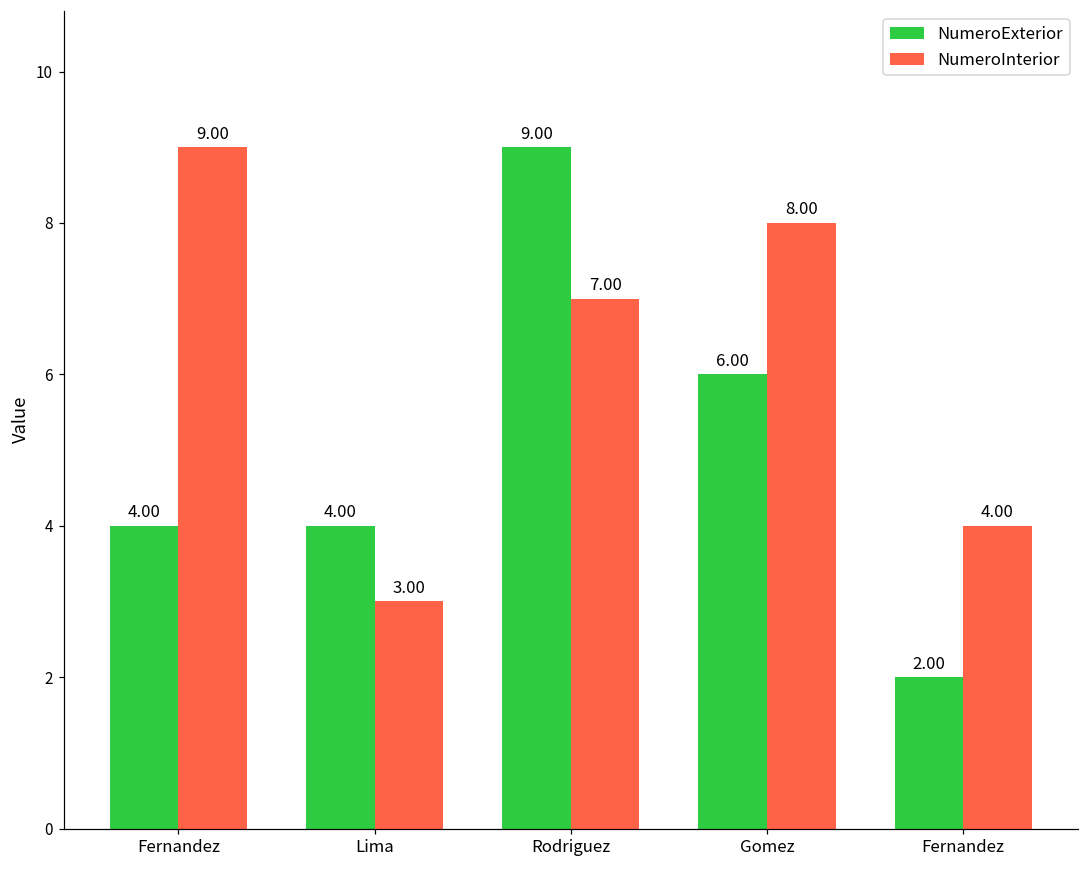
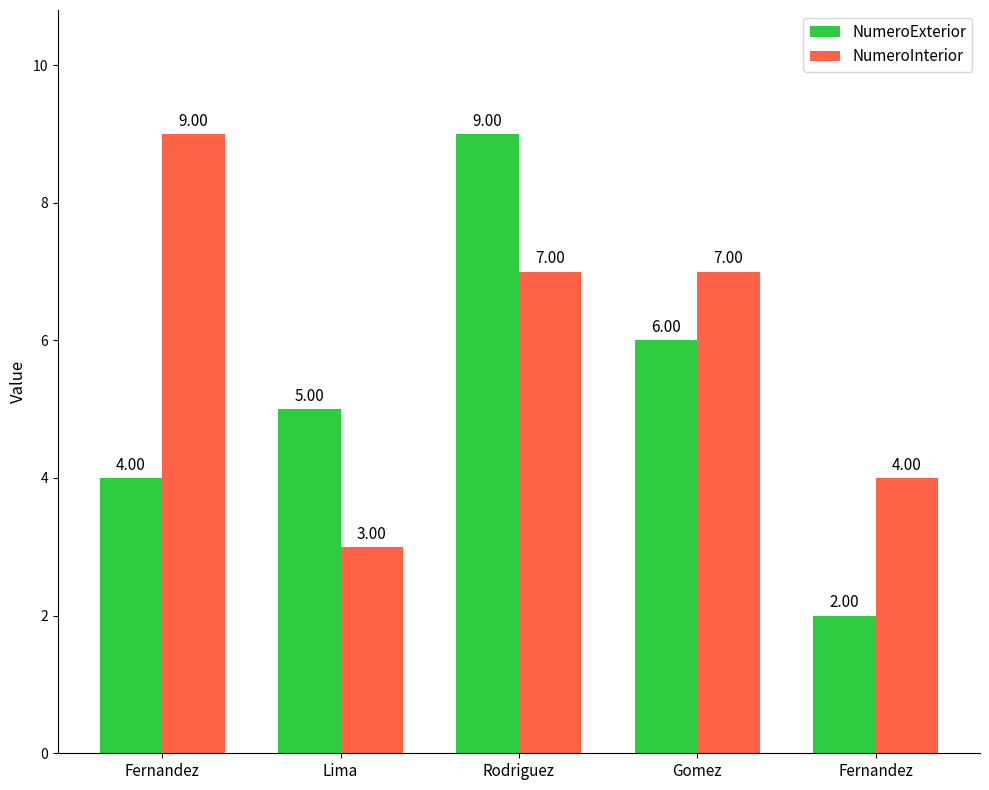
NumeroExterior, Lima: 4.00 -> 5.00
NumeroInterior, Gomez: 8.00 -> 7.00
